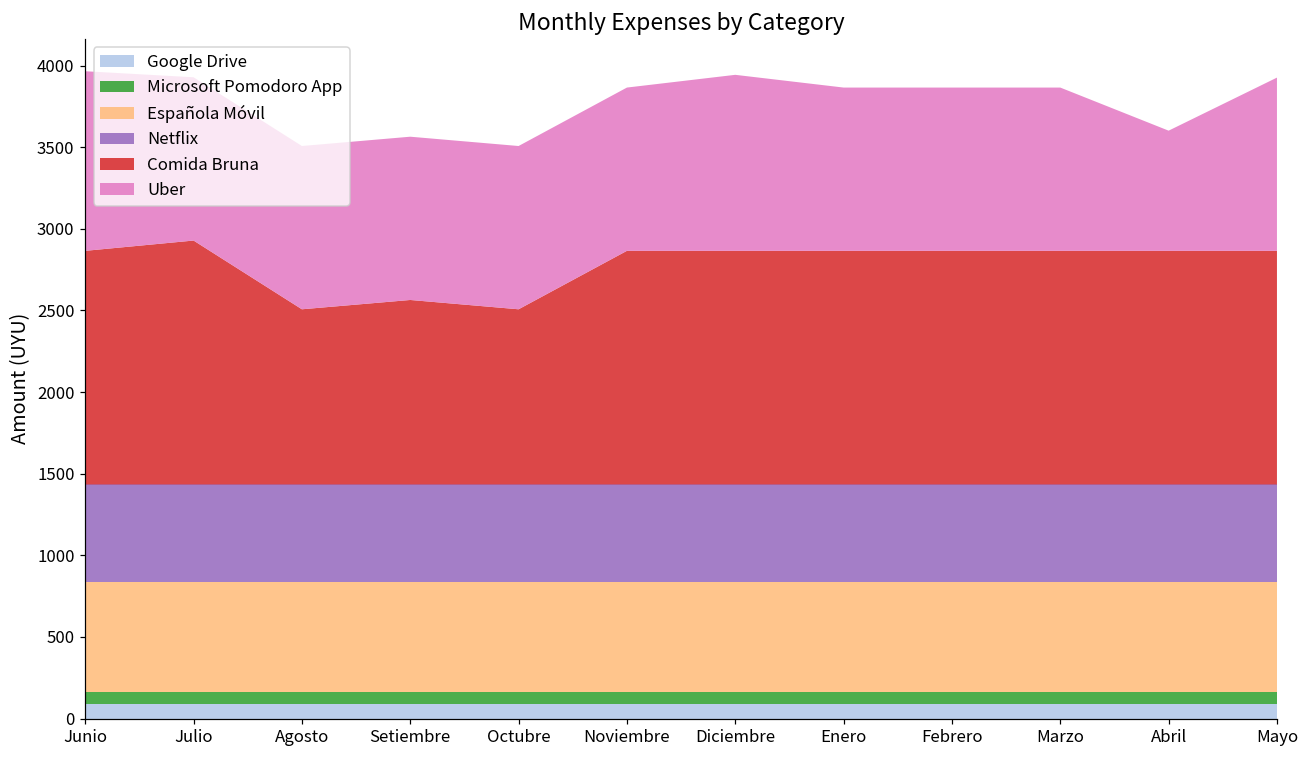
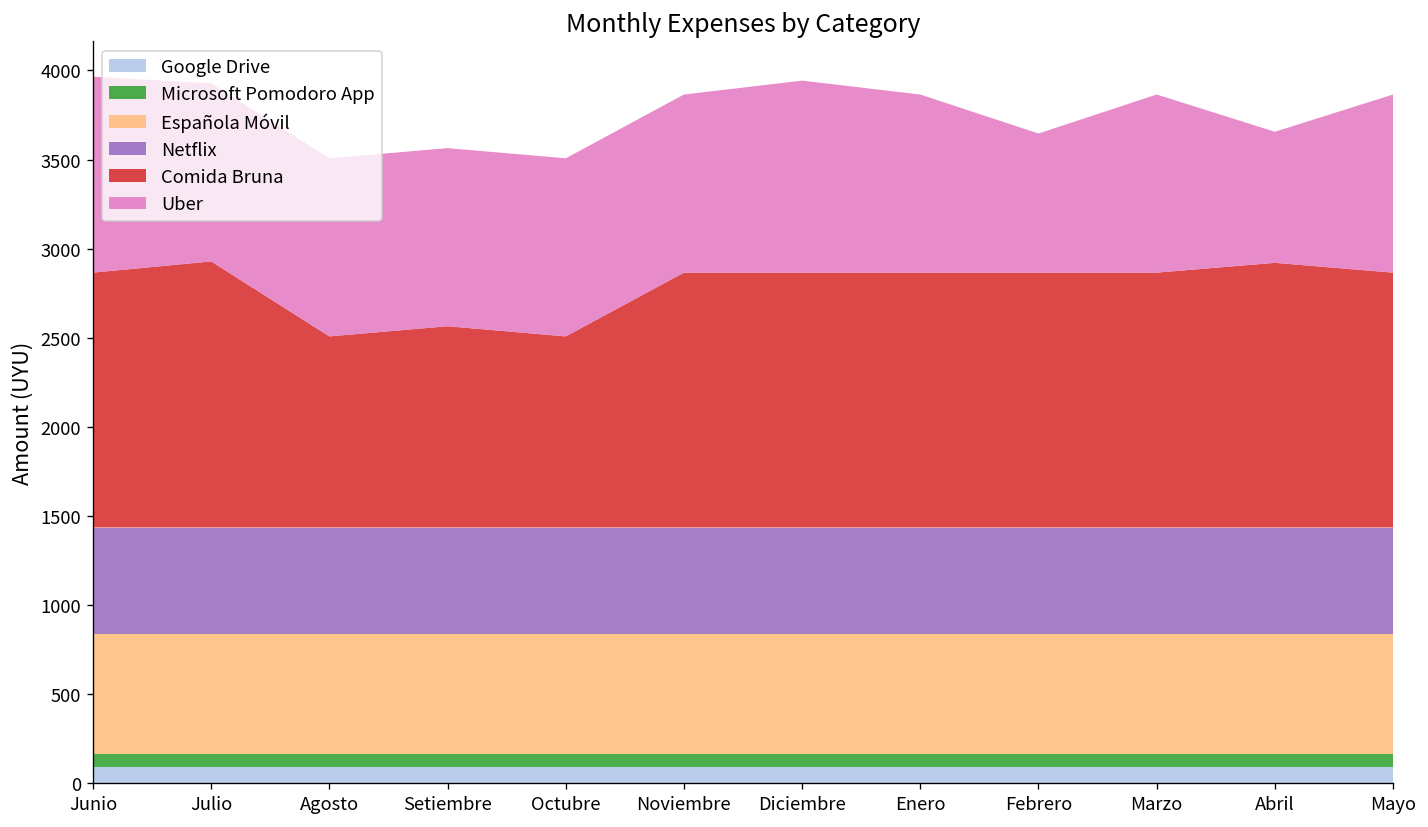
Uber, Febrero: 1000 -> 780
Comida Bruna, Abril: 1430 -> 1490
Uber, Mayo: 1060 -> 1000
